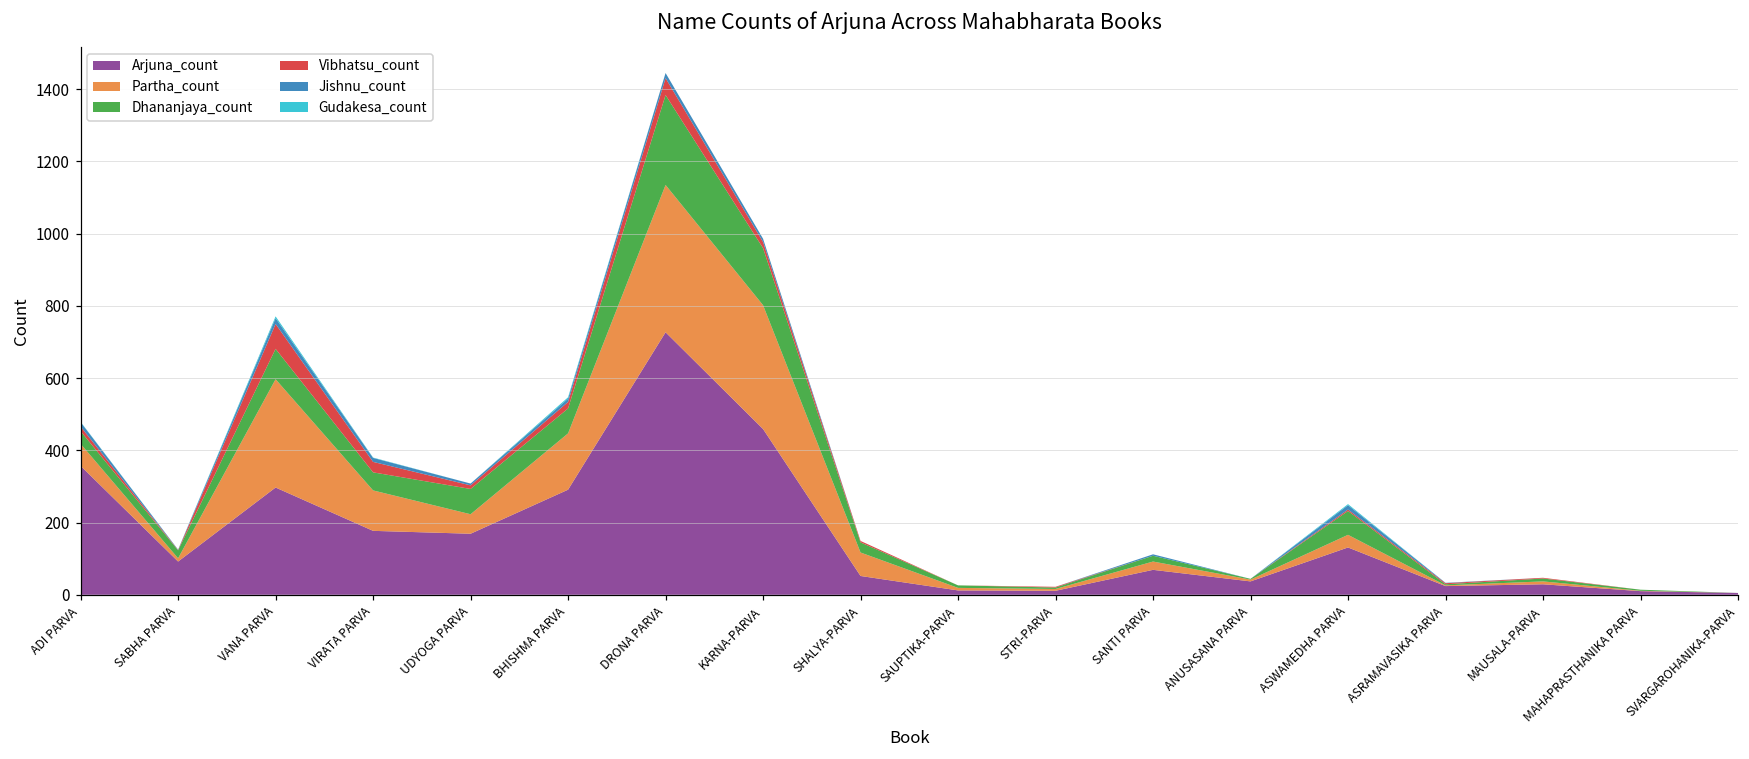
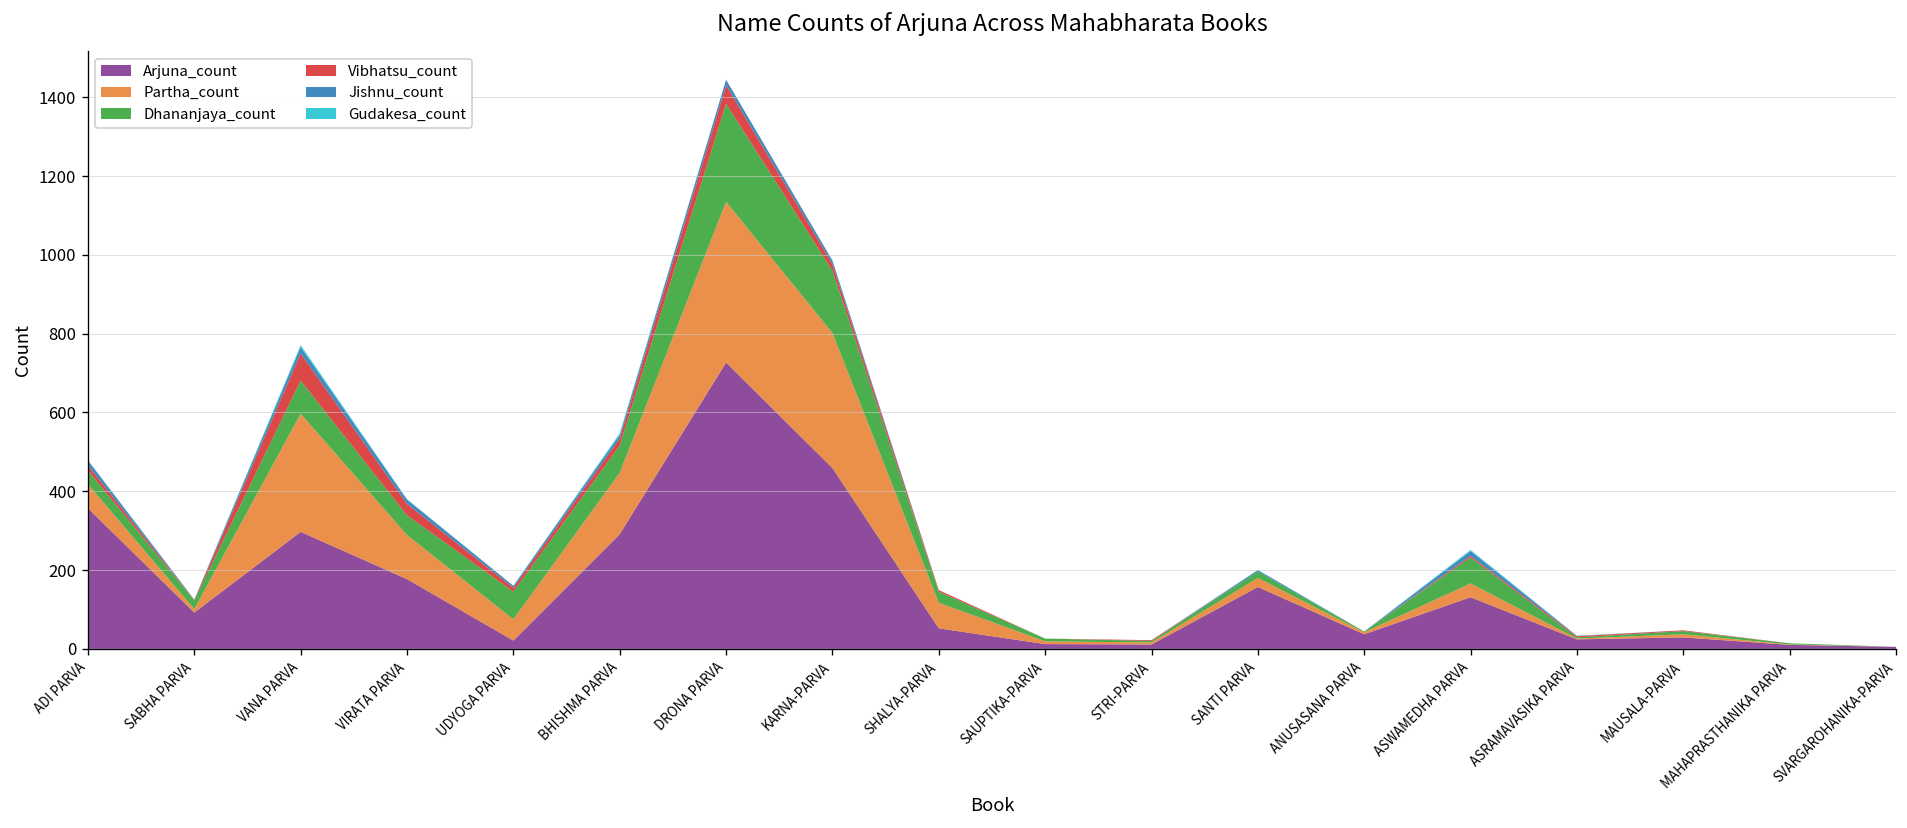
Arjuna_count, UDYOGA PARVA: 170 -> 20
Arjuna_count, SANTI PARVA: 70 -> 160
